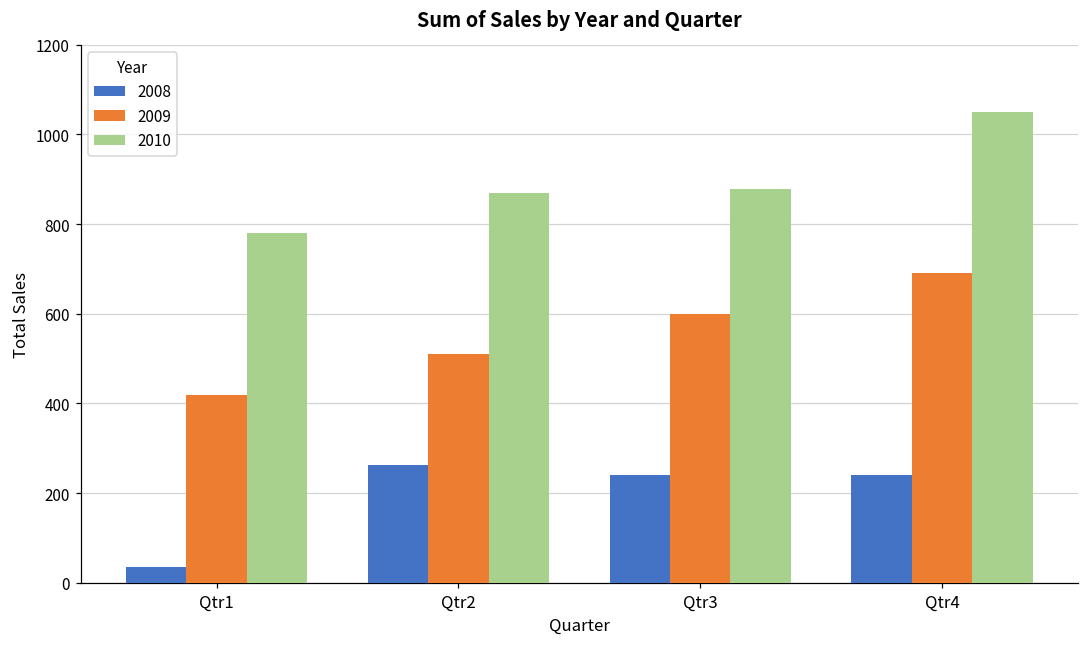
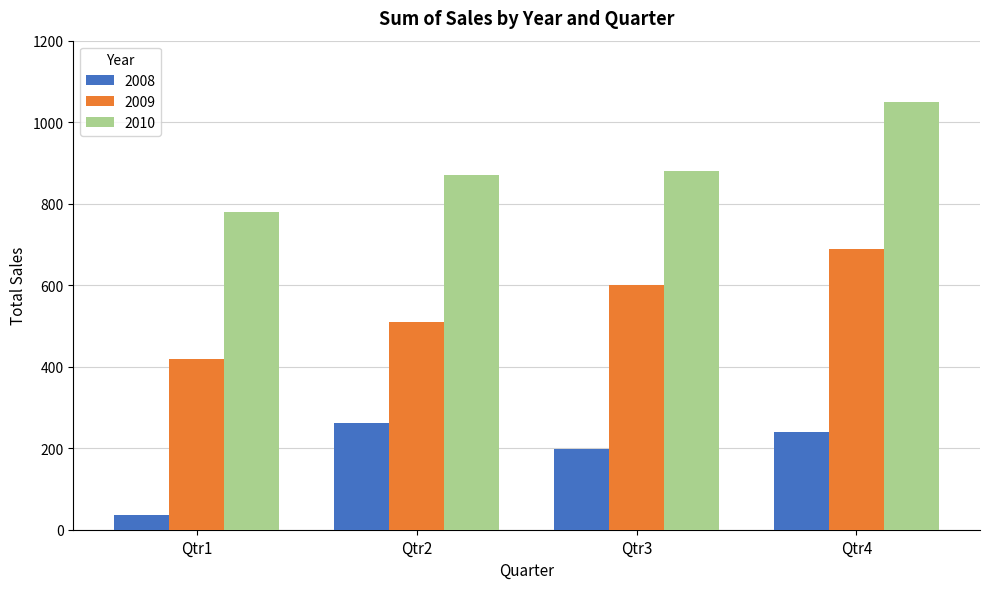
2008, Qtr3: 240 -> 200
